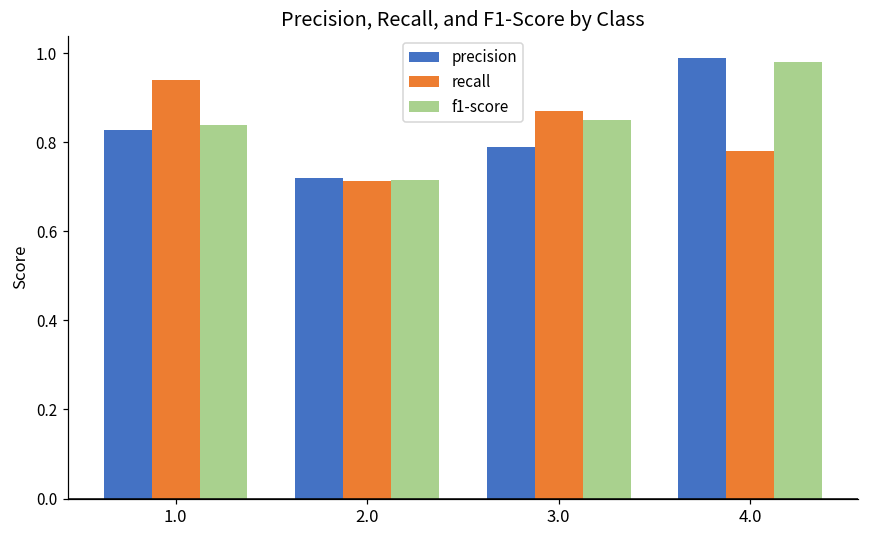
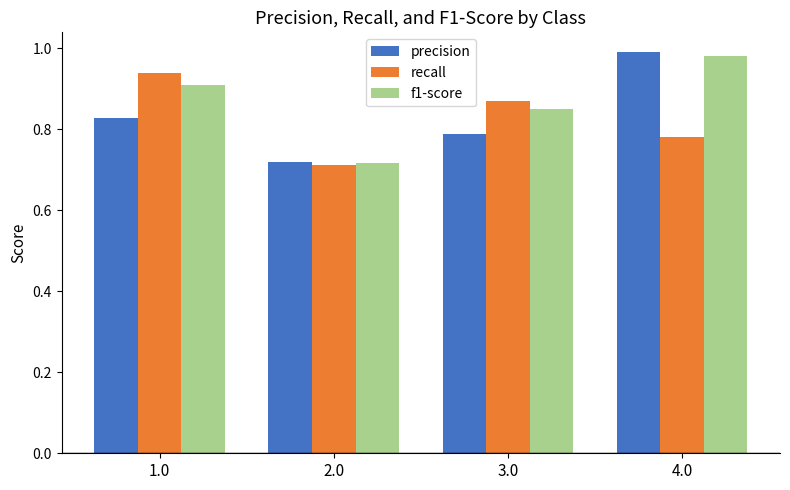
f1-score, 1.0: 0.84 -> 0.91
